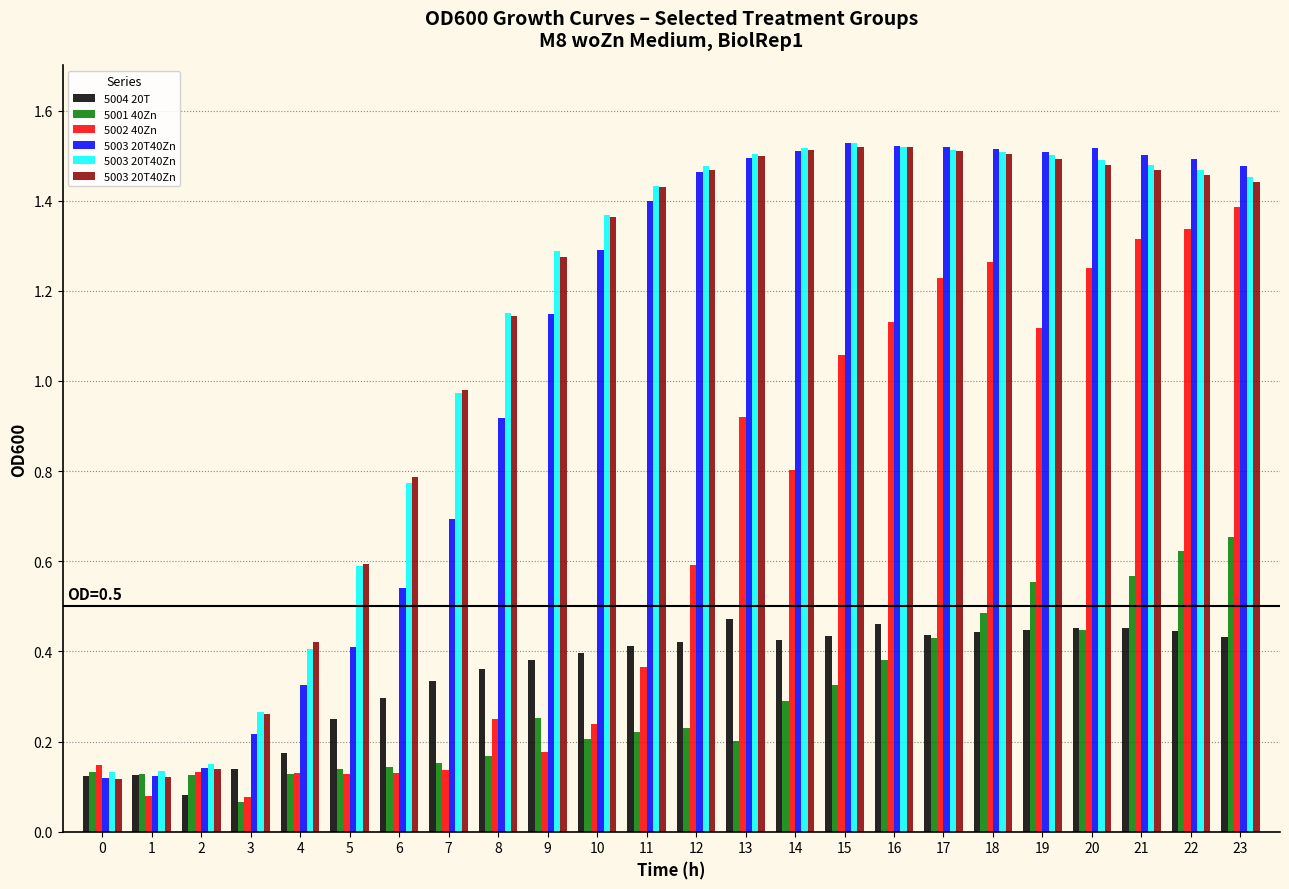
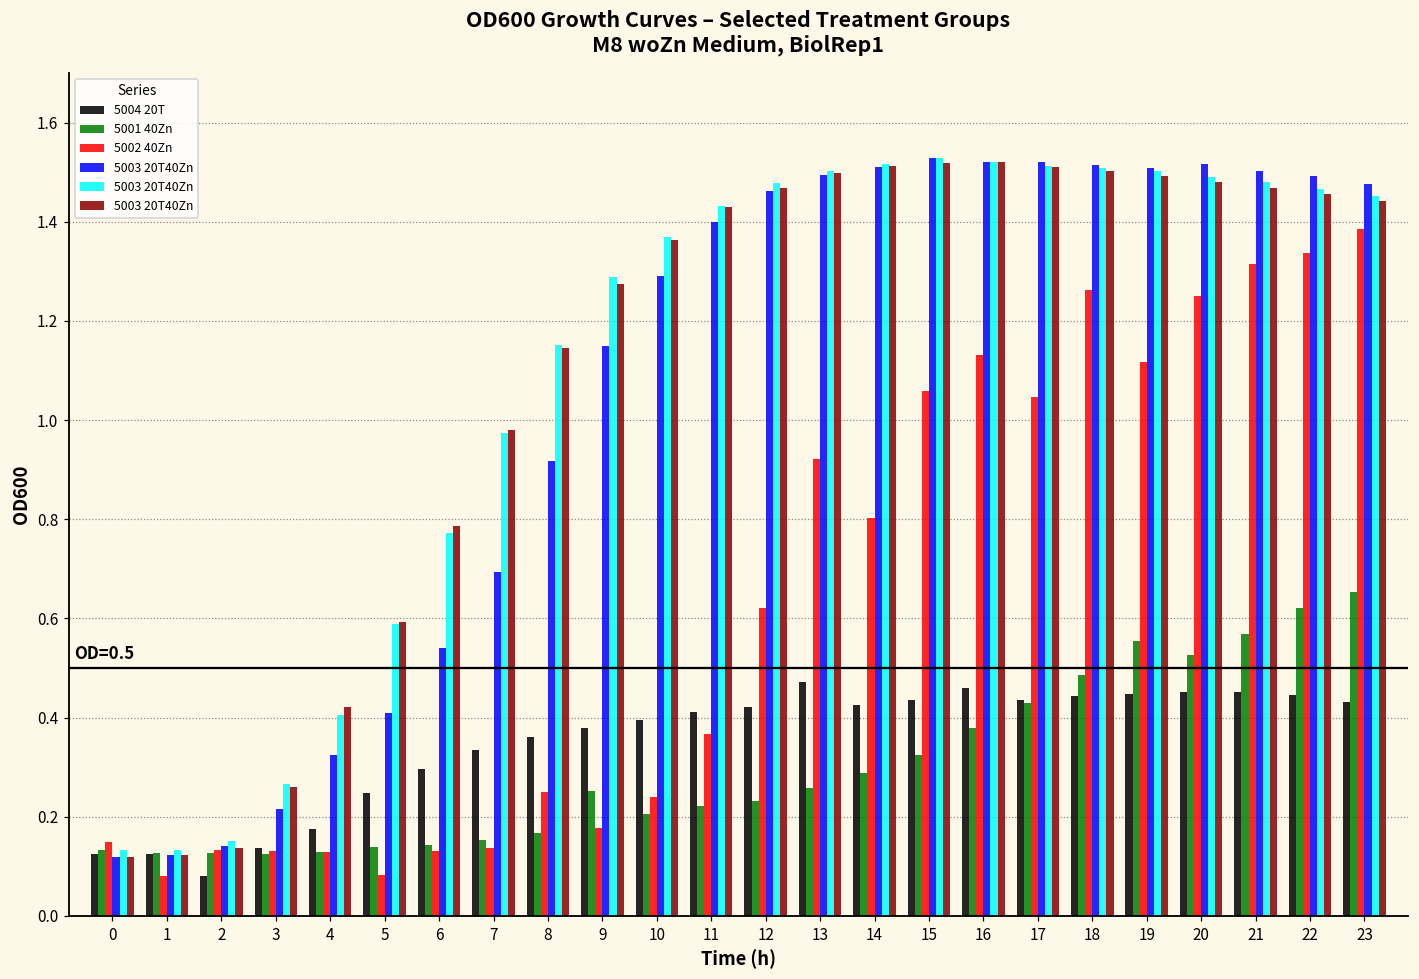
5001 40Zn, 3: 0.07 -> 0.13
5002 40Zn, 3: 0.08 -> 0.13
5002 40Zn, 5: 0.13 -> 0.08
5002 40Zn, 12: 0.59 -> 0.62
5001 40Zn, 13: 0.20 -> 0.26
5002 40Zn, 17: 1.23 -> 1.05
5001 40Zn, 20: 0.45 -> 0.53
